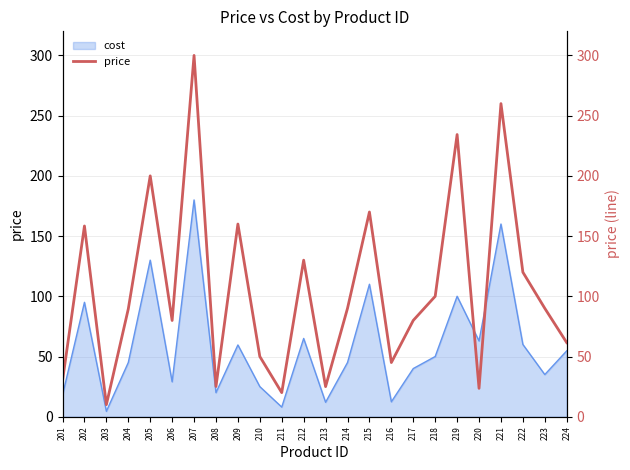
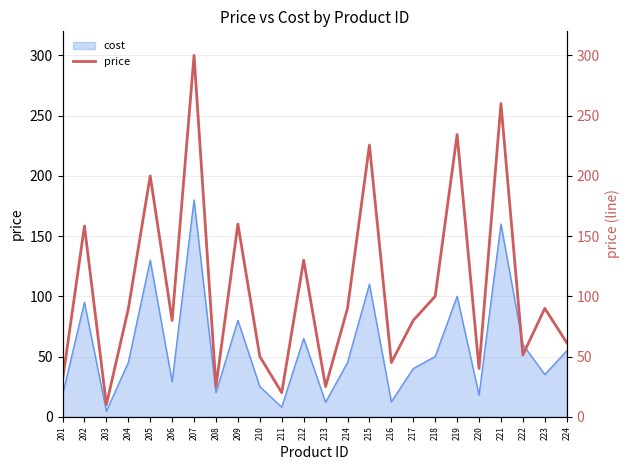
cost, 209: 60 -> 80
cost, 220: 63 -> 18
price, 215: 170 -> 226
price, 220: 24 -> 40
price, 222: 120 -> 51
